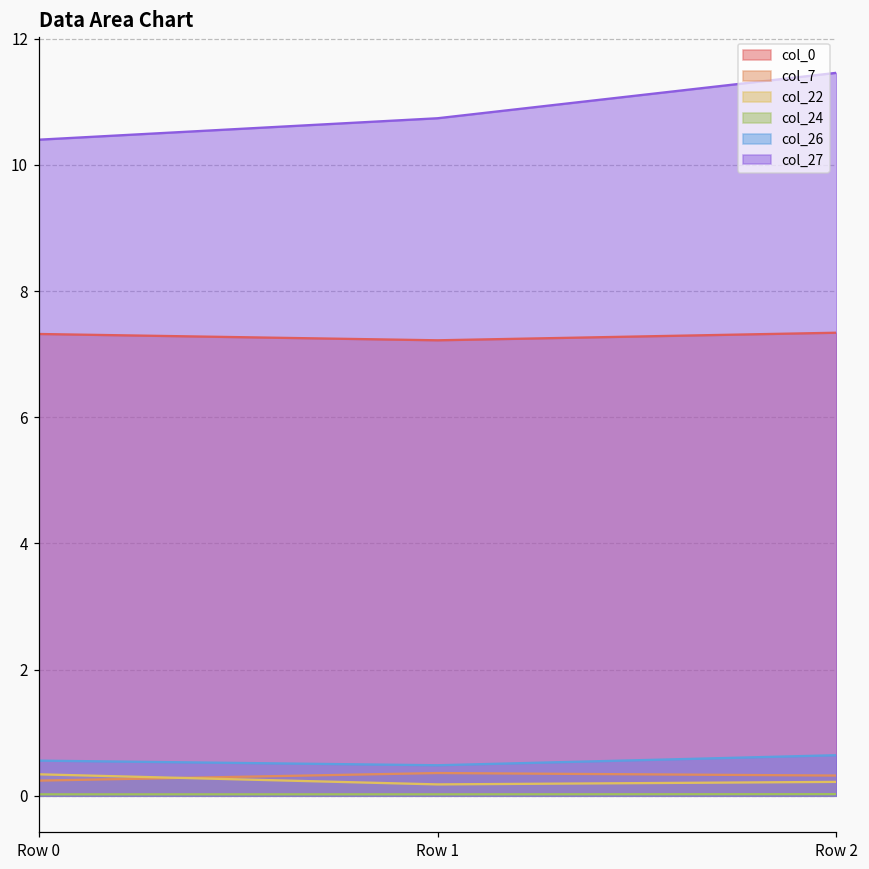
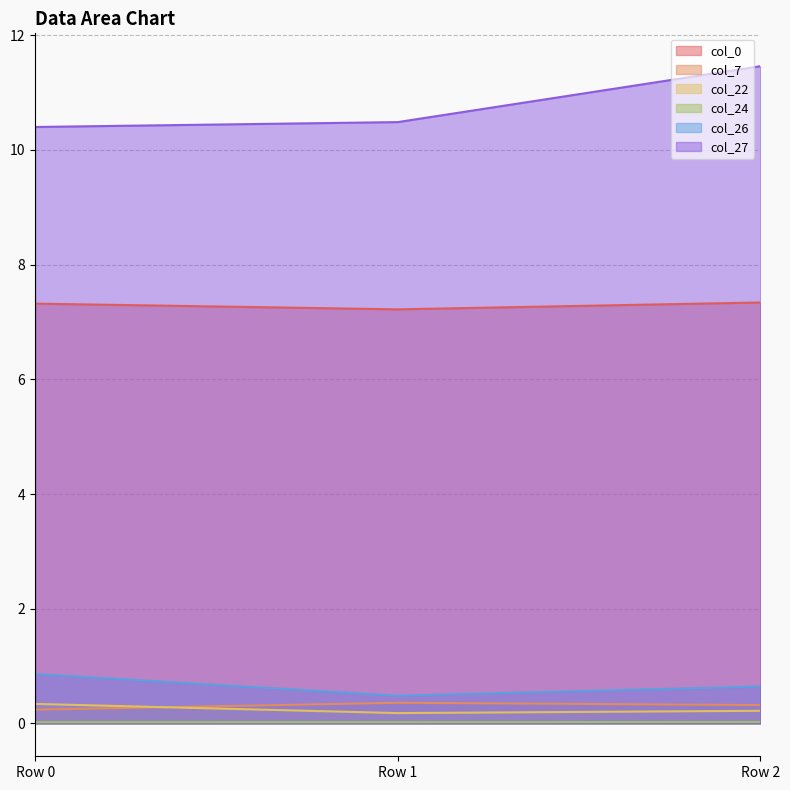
col_26, Row 0: 0.6 -> 0.9
col_27, Row 1: 10.7 -> 10.5
